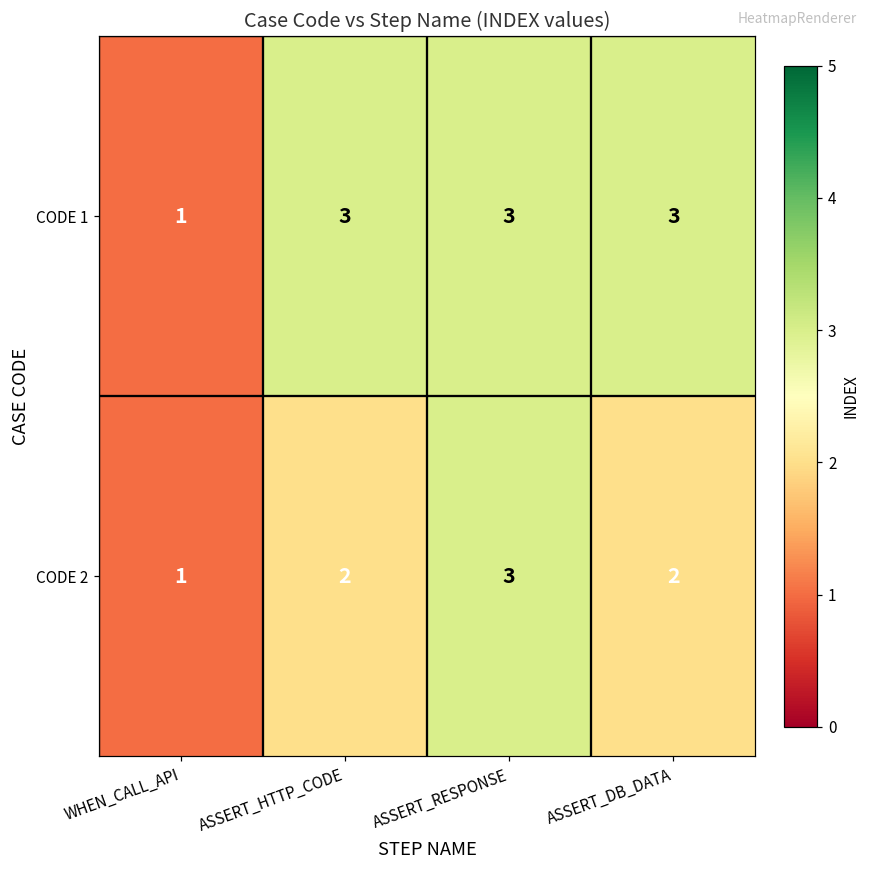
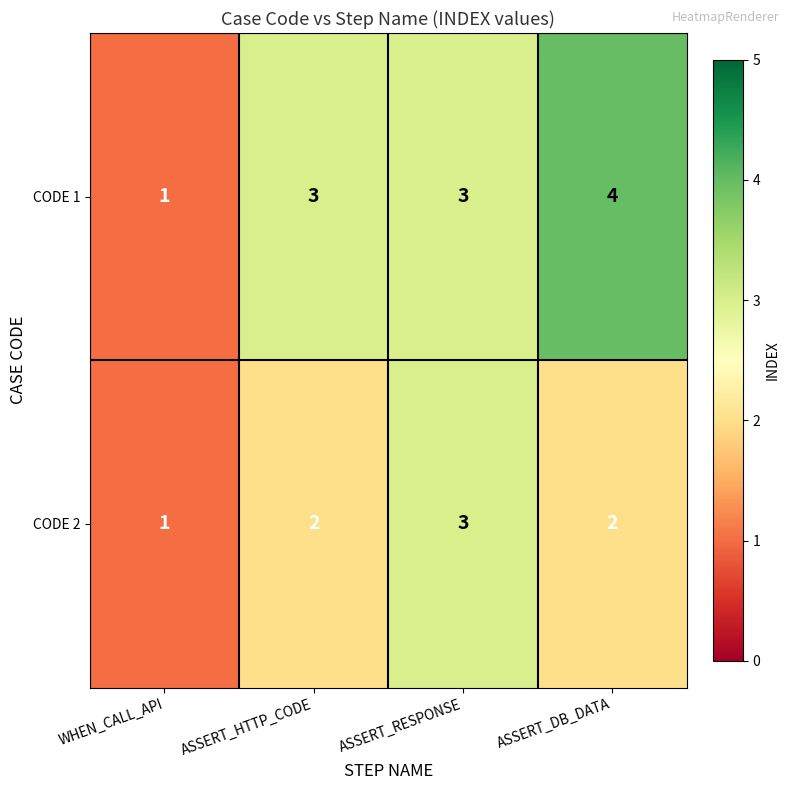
CODE 1, ASSERT_DB_DATA: 3 -> 4
